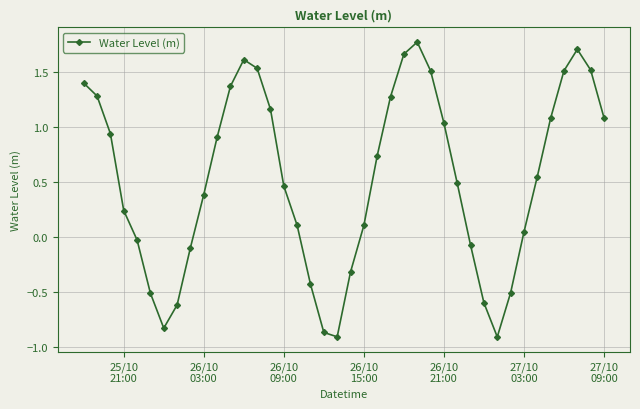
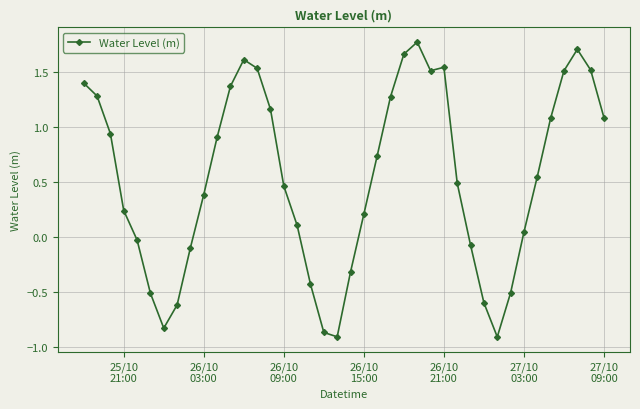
26/10 15:00: 0.11 -> 0.21
26/10 21:00: 1.04 -> 1.55
